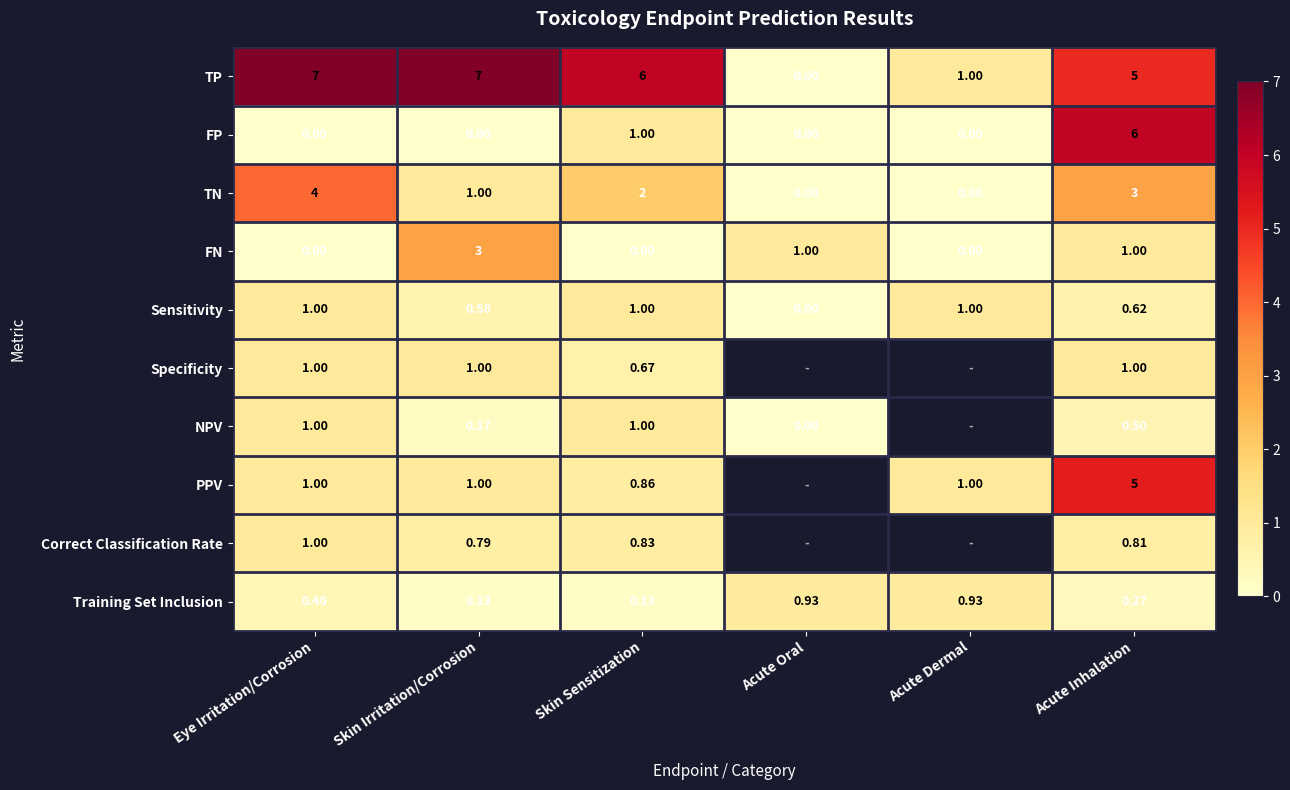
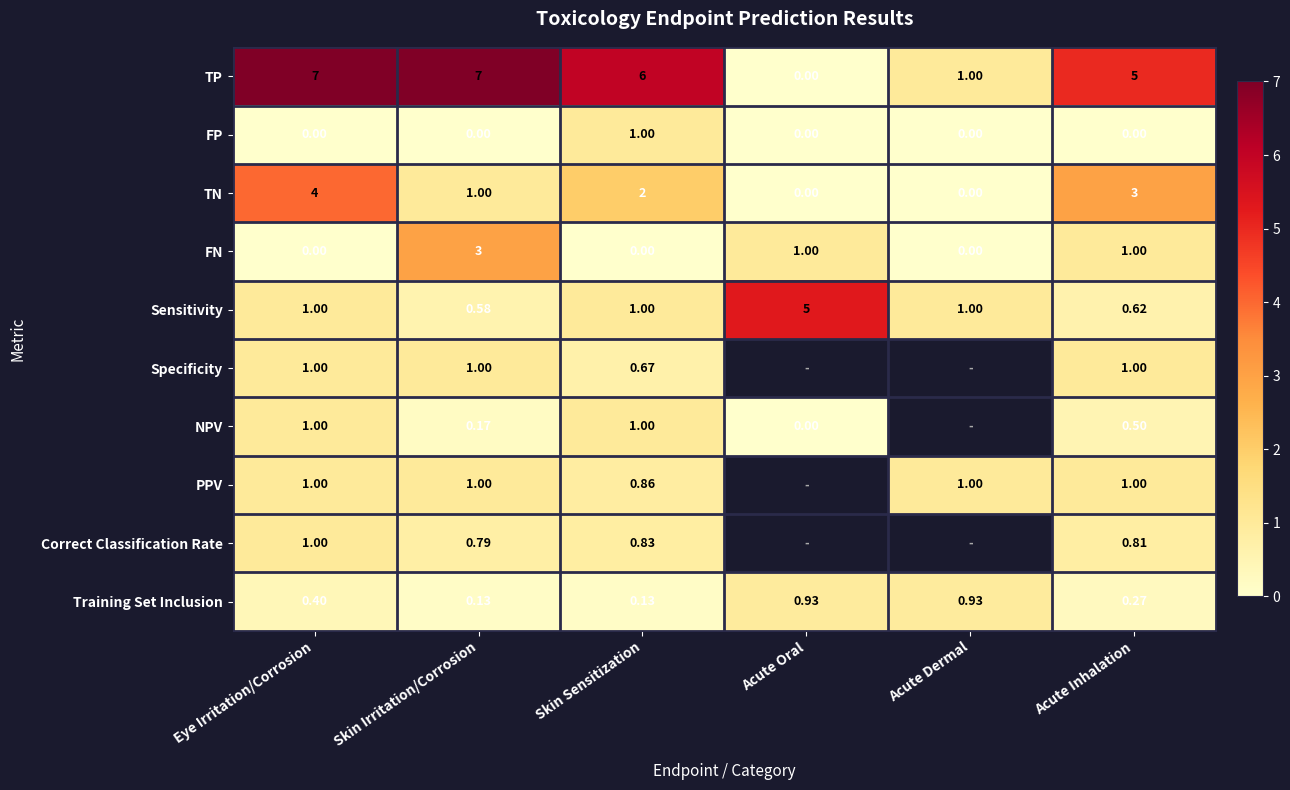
FP, Acute Inhalation: 6 -> 0.00
Sensitivity, Acute Oral: 0.00 -> 5
PPV, Acute Inhalation: 5 -> 1.00
